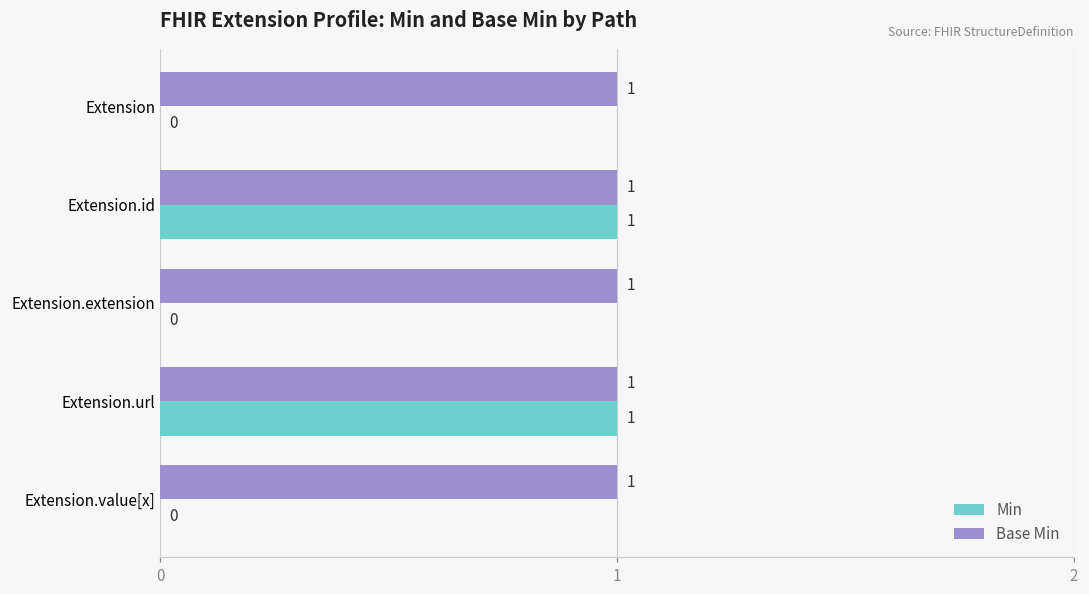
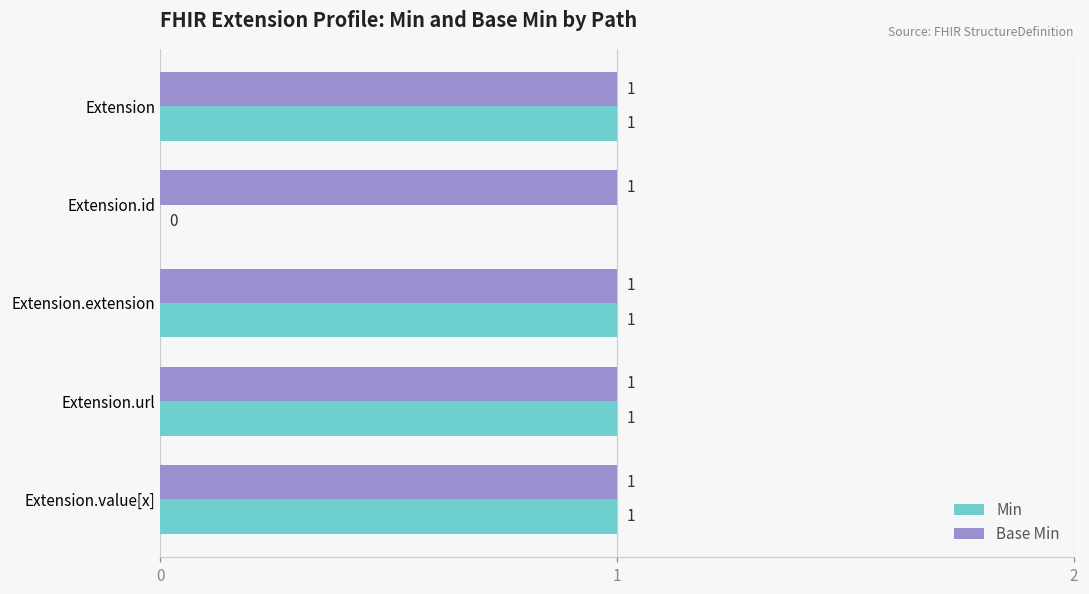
Min, Extension: 0 -> 1
Min, Extension.id: 1 -> 0
Min, Extension.extension: 0 -> 1
Min, Extension.value[x]: 0 -> 1
